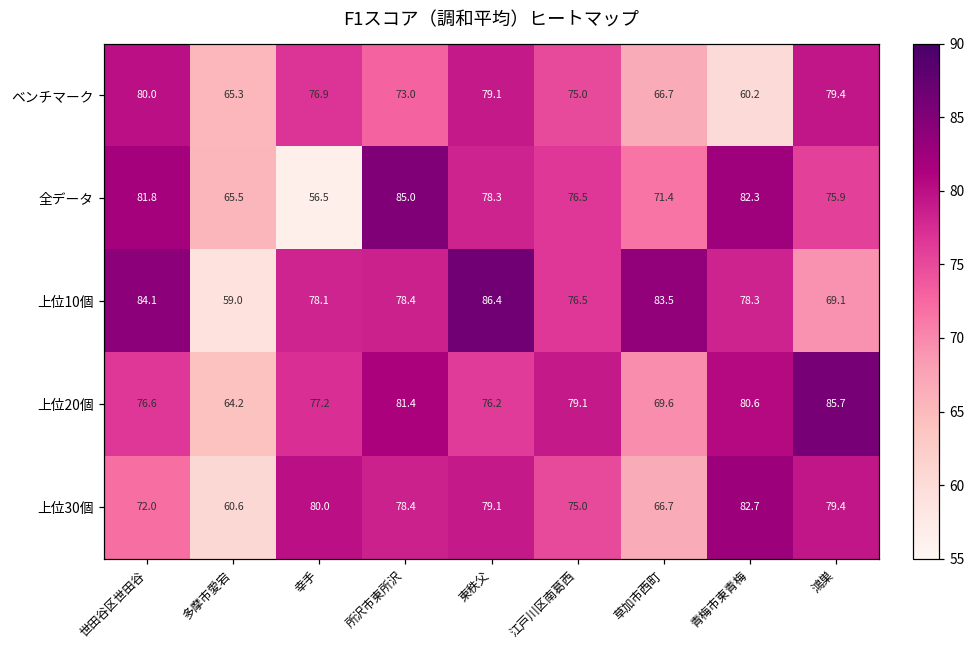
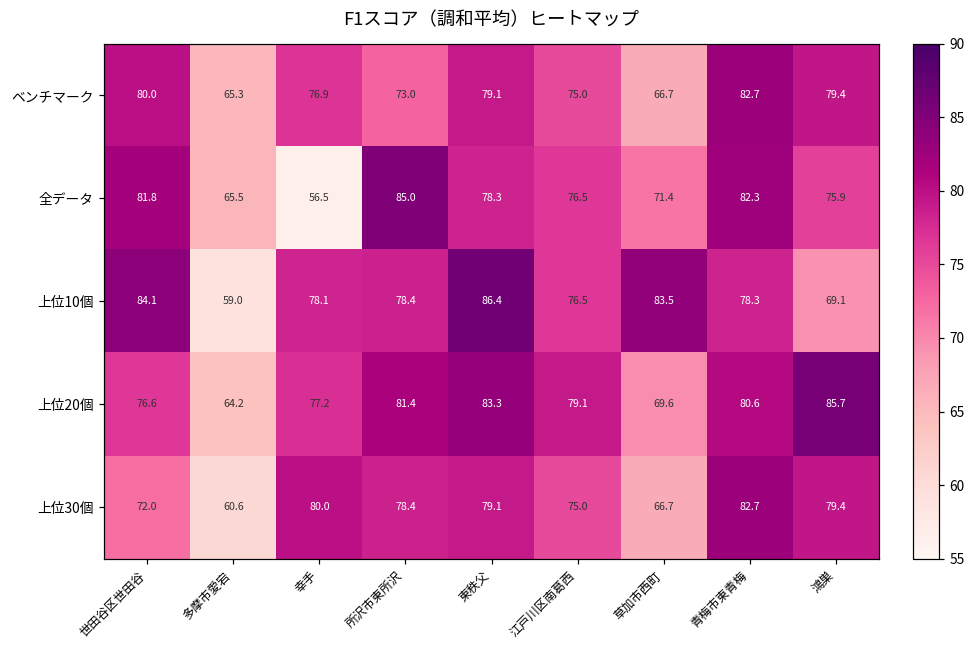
ベンチマーク, 青梅市東青梅: 60.2 -> 82.7
上位20個, 東秩父: 76.2 -> 83.3
